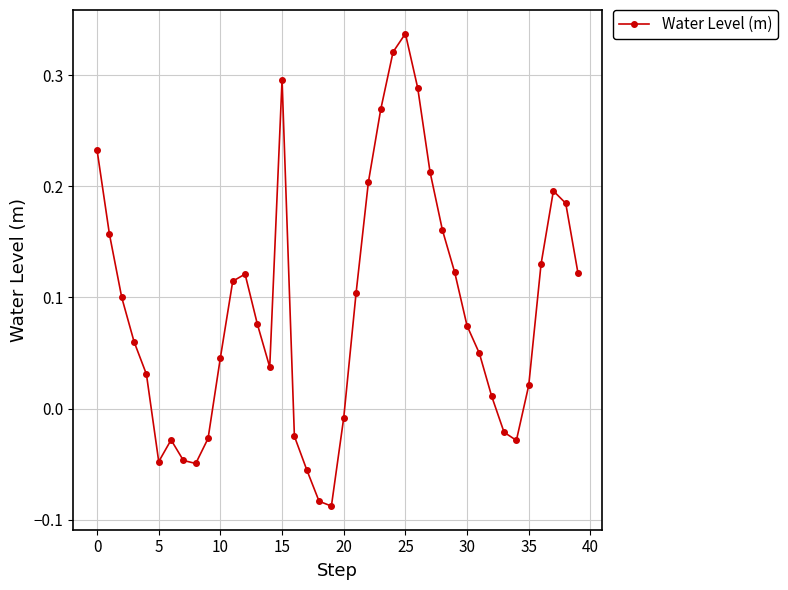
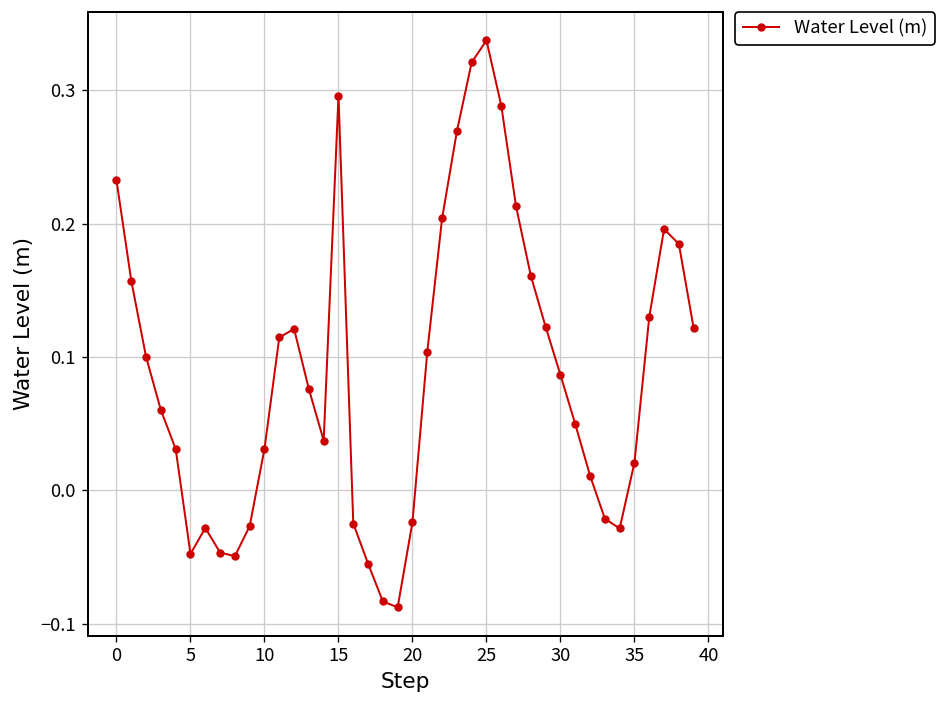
10: 0.046 -> 0.031
20: -0.008 -> -0.024
30: 0.074 -> 0.086
